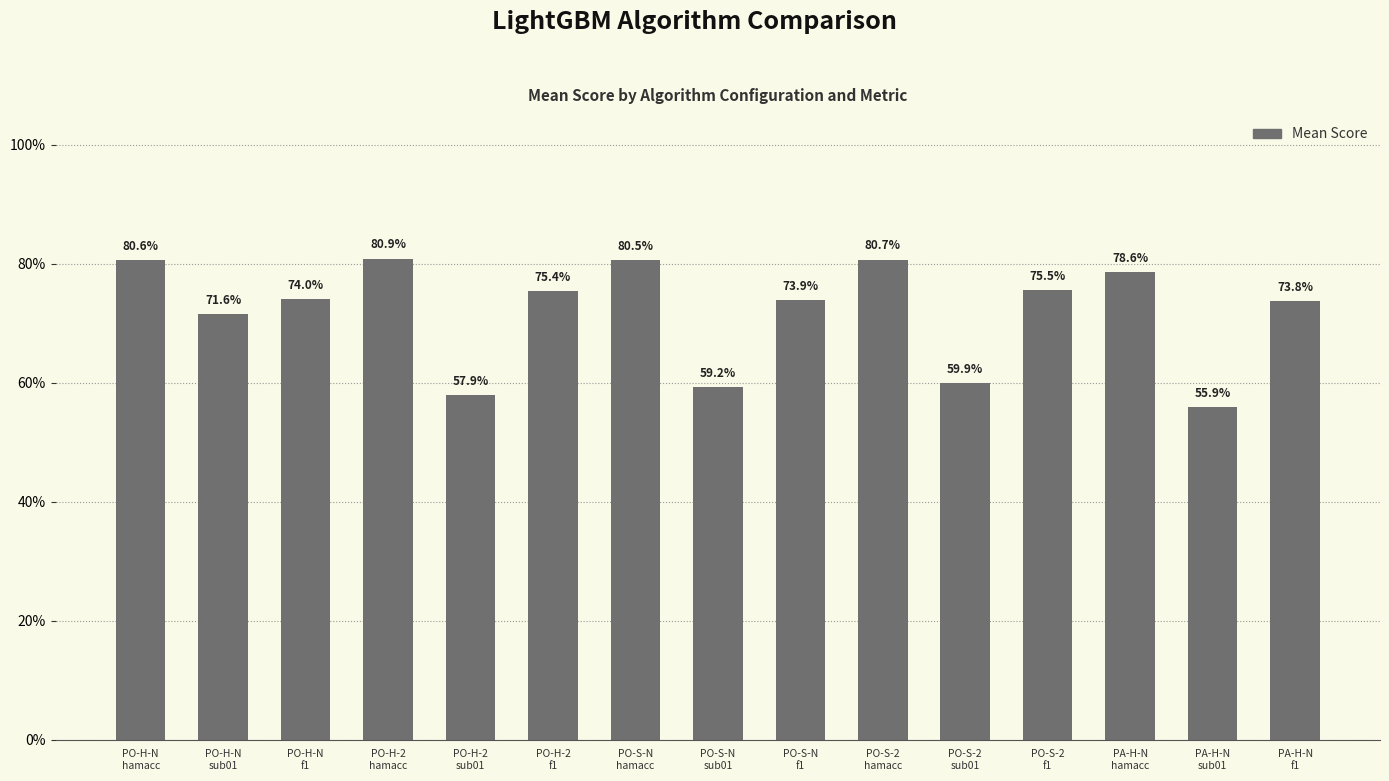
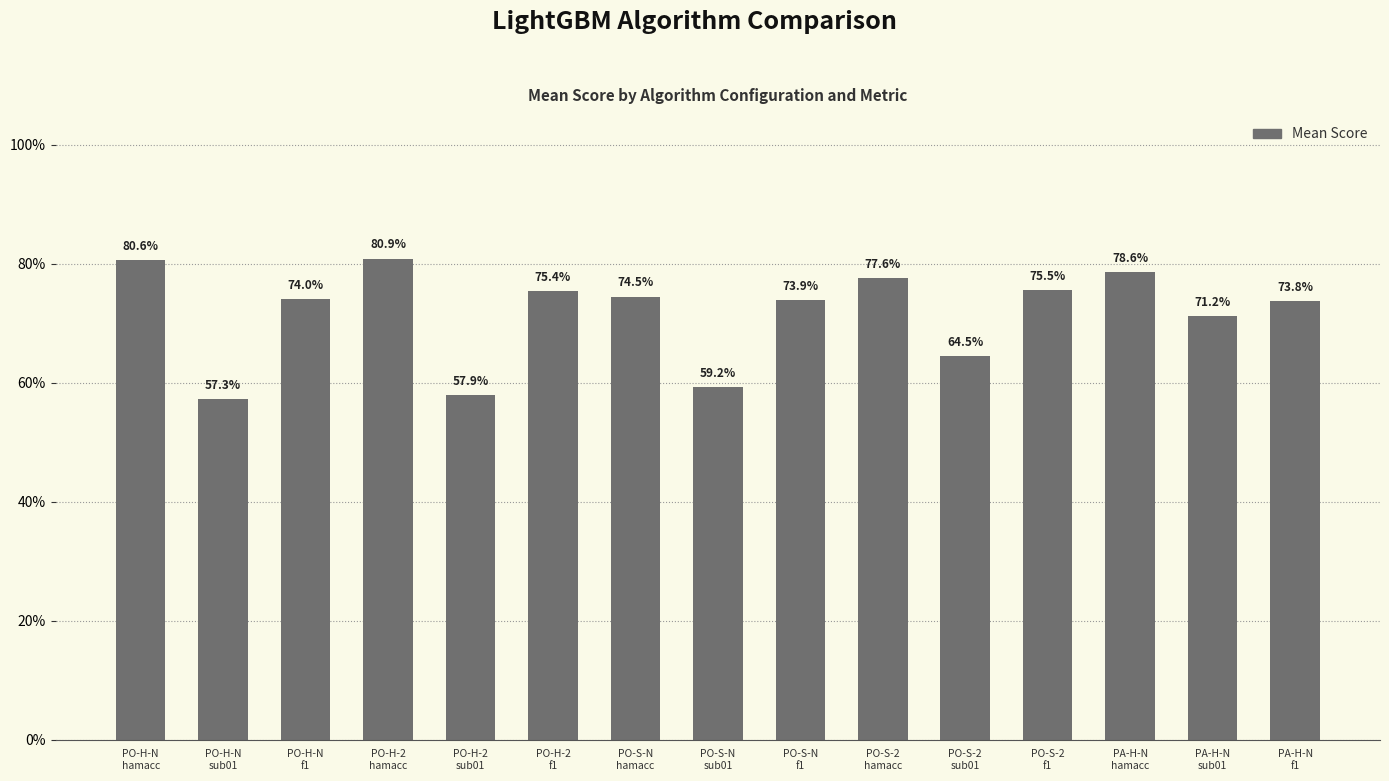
PO-H-N sub01: 71.6% -> 57.3%
PO-S-N hamacc: 80.5% -> 74.5%
PO-S-2 hamacc: 80.7% -> 77.6%
PO-S-2 sub01: 59.9% -> 64.5%
PA-H-N sub01: 55.9% -> 71.2%
